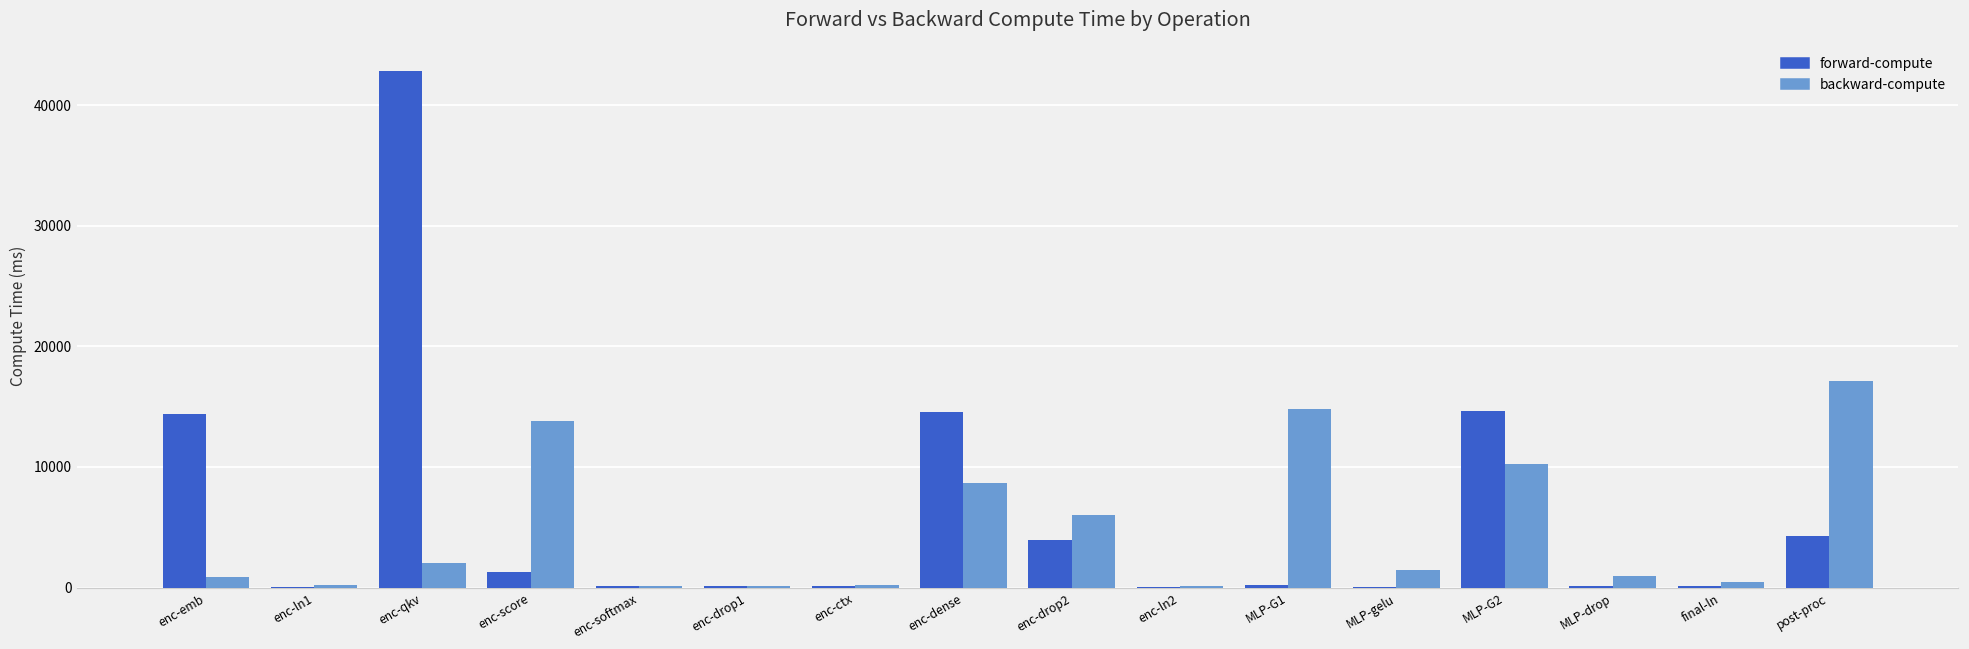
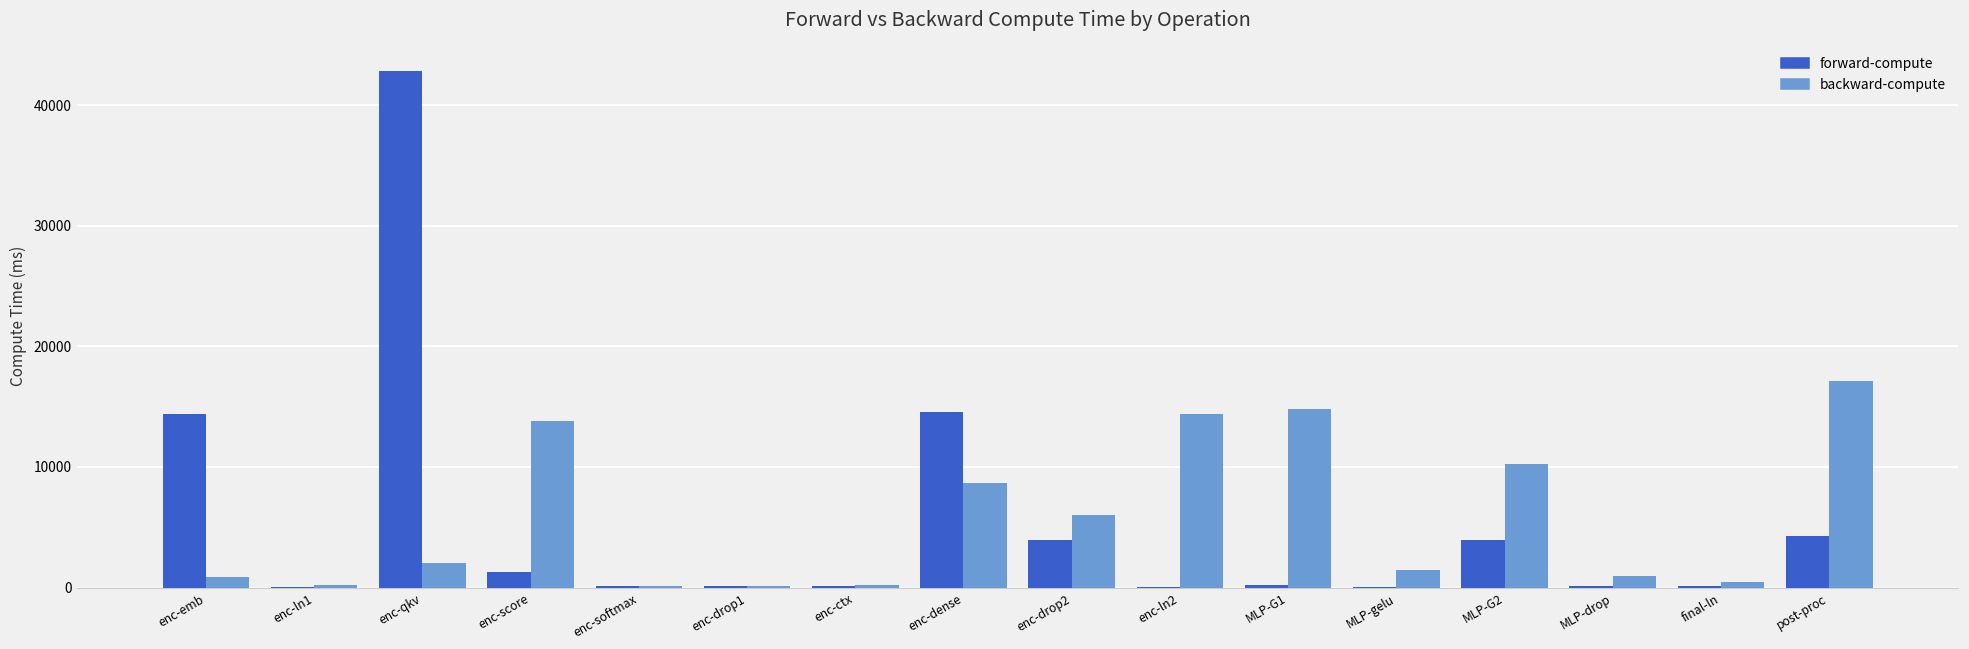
backward-compute, enc-ln2: 100 -> 14400
forward-compute, MLP-G2: 14700 -> 4000
